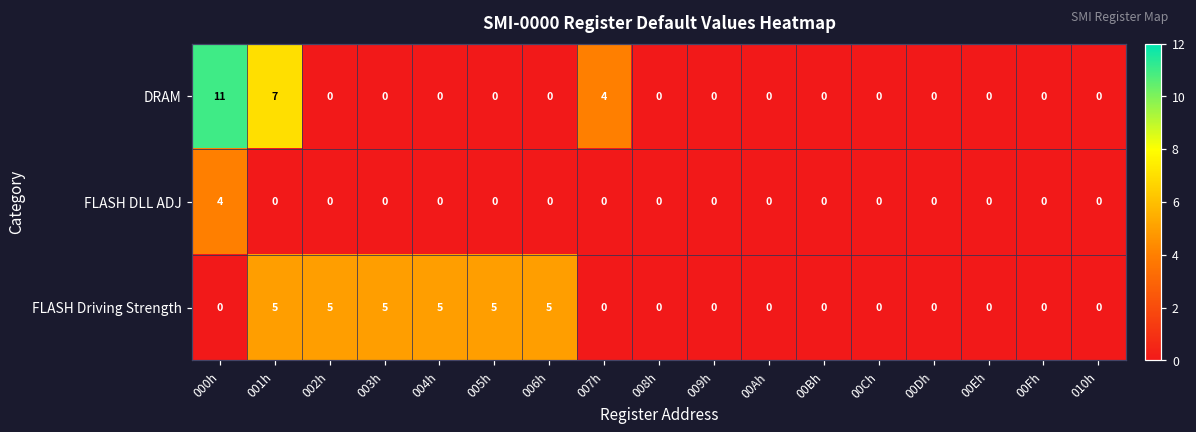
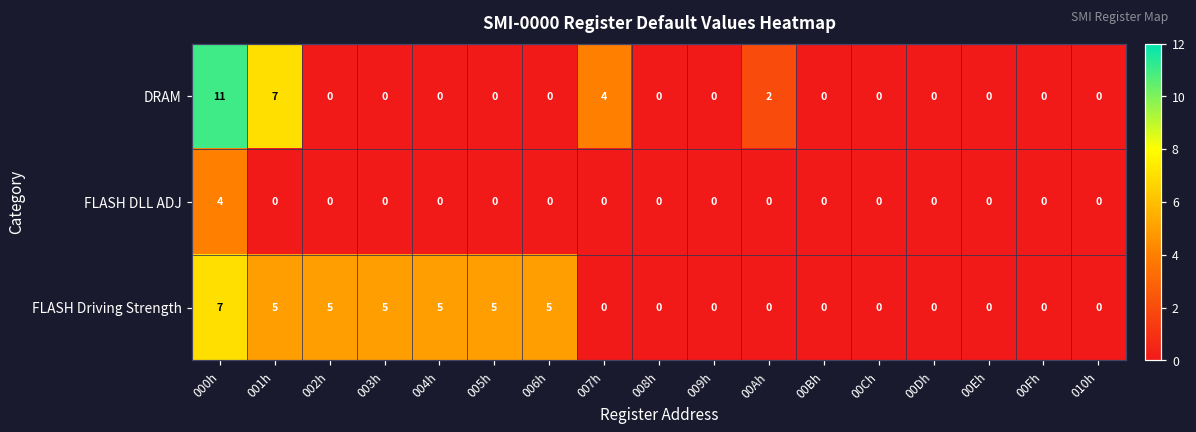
DRAM, 00Ah: 0 -> 2
FLASH Driving Strength, 000h: 0 -> 7
